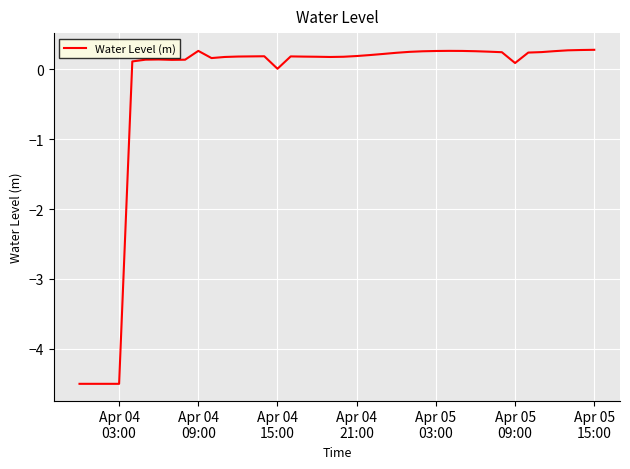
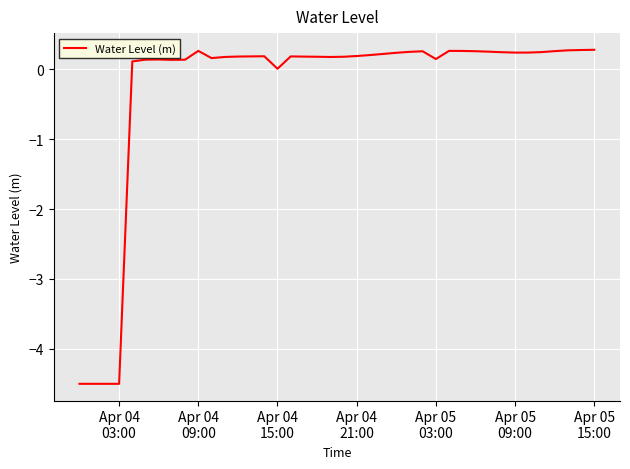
Apr 05 03:00: 0.3 -> 0.1
Apr 05 09:00: 0.1 -> 0.2
